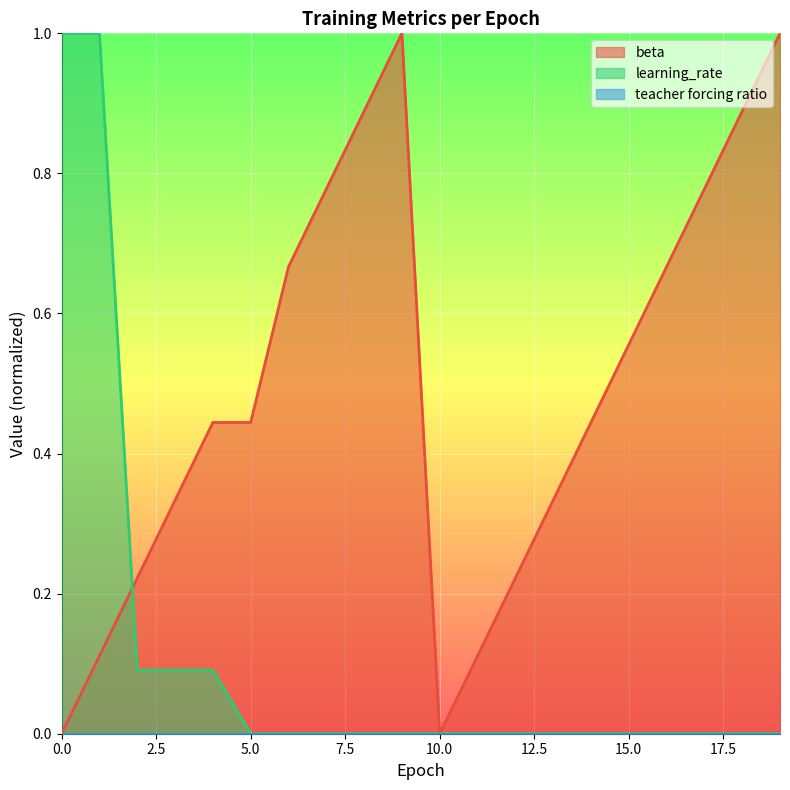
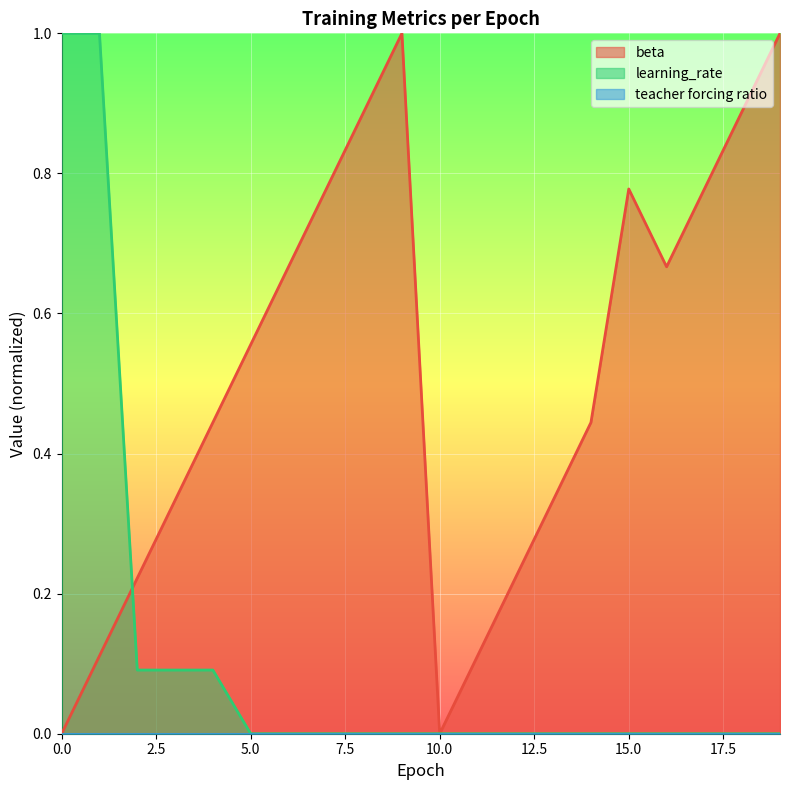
beta, 5.0: 0.44 -> 0.56
beta, 15.0: 0.56 -> 0.78
